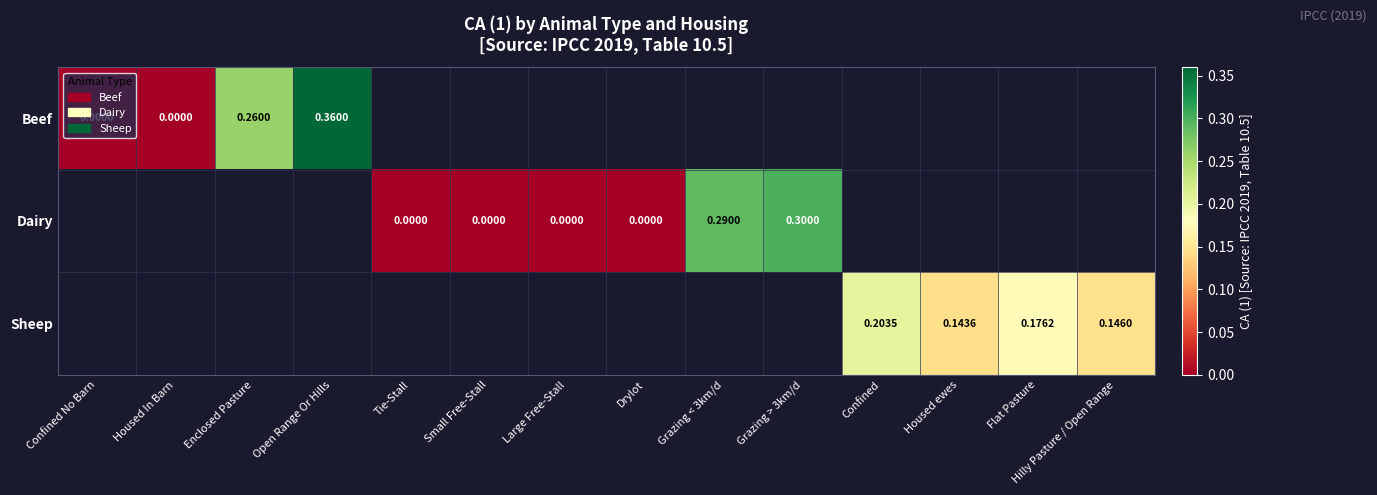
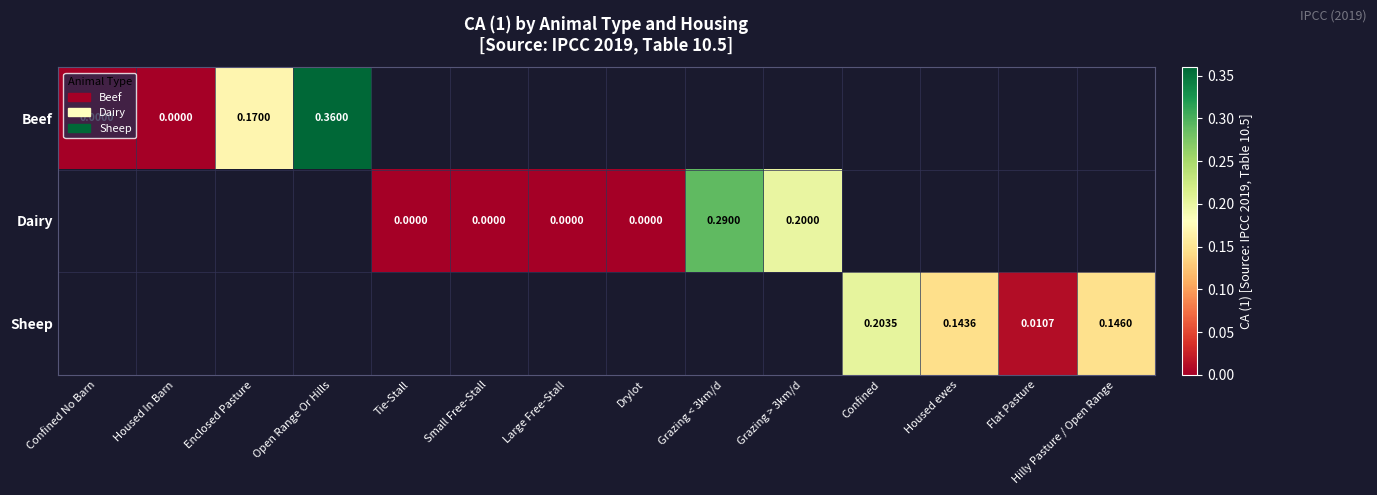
Beef, Enclosed Pasture: 0.2600 -> 0.1700
Dairy, Grazing > 3km/d: 0.3000 -> 0.2000
Sheep, Flat Pasture: 0.1762 -> 0.0107
